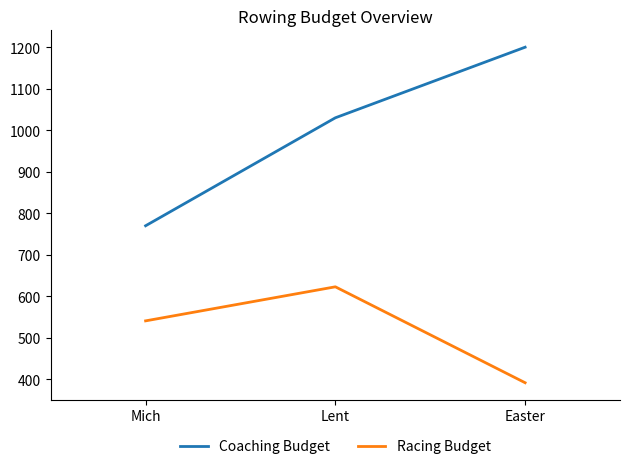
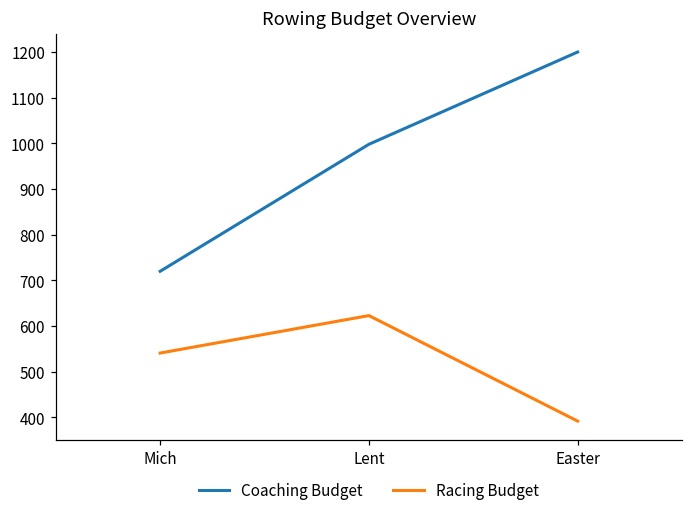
Coaching Budget, Mich: 770 -> 720
Coaching Budget, Lent: 1030 -> 1000
